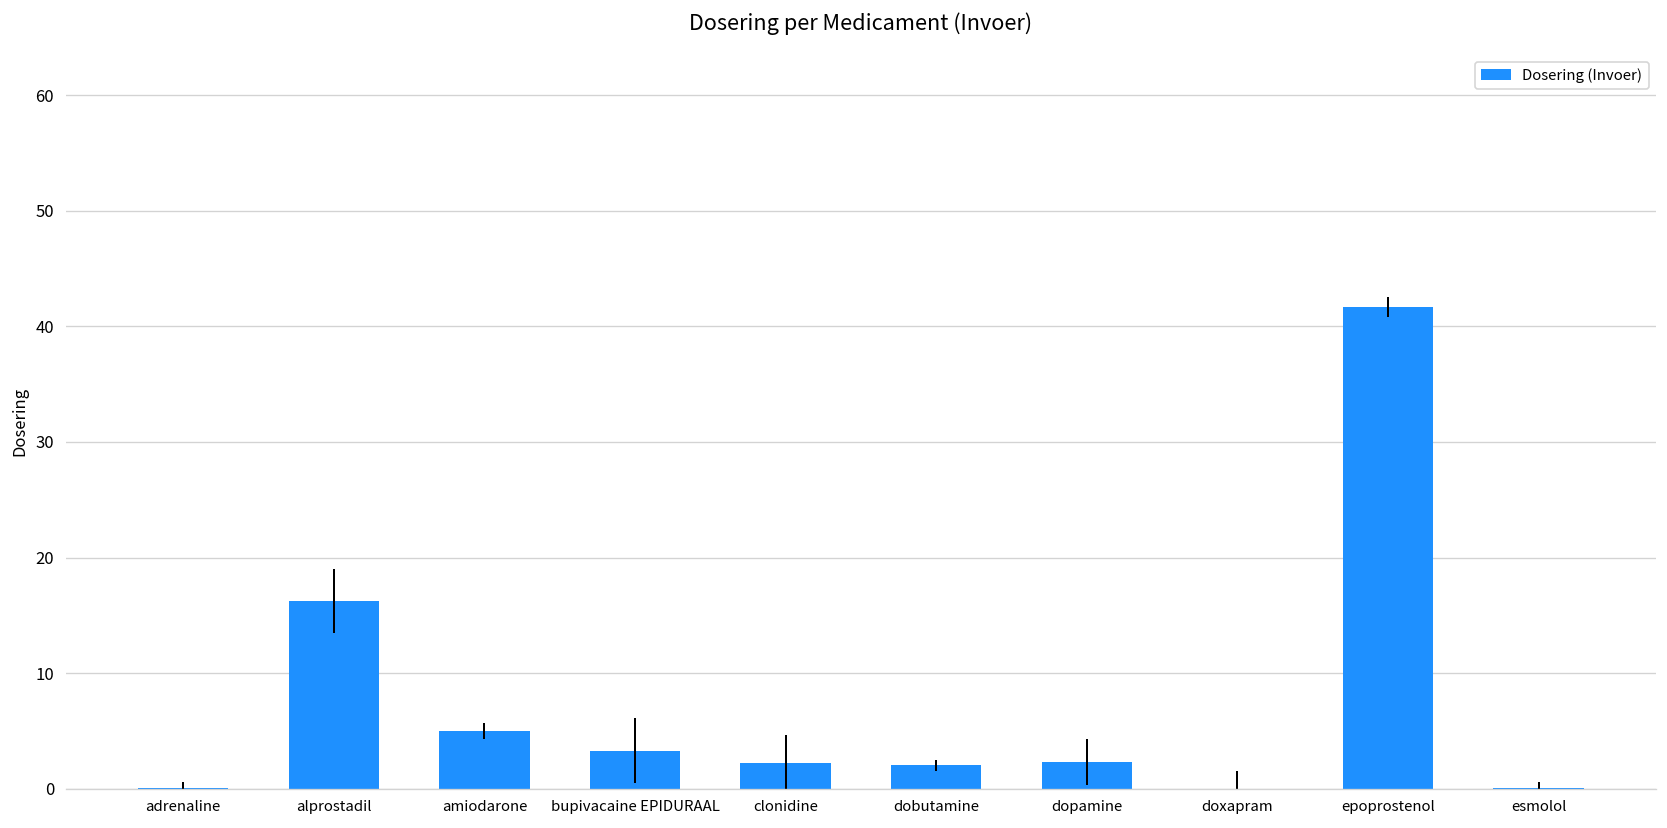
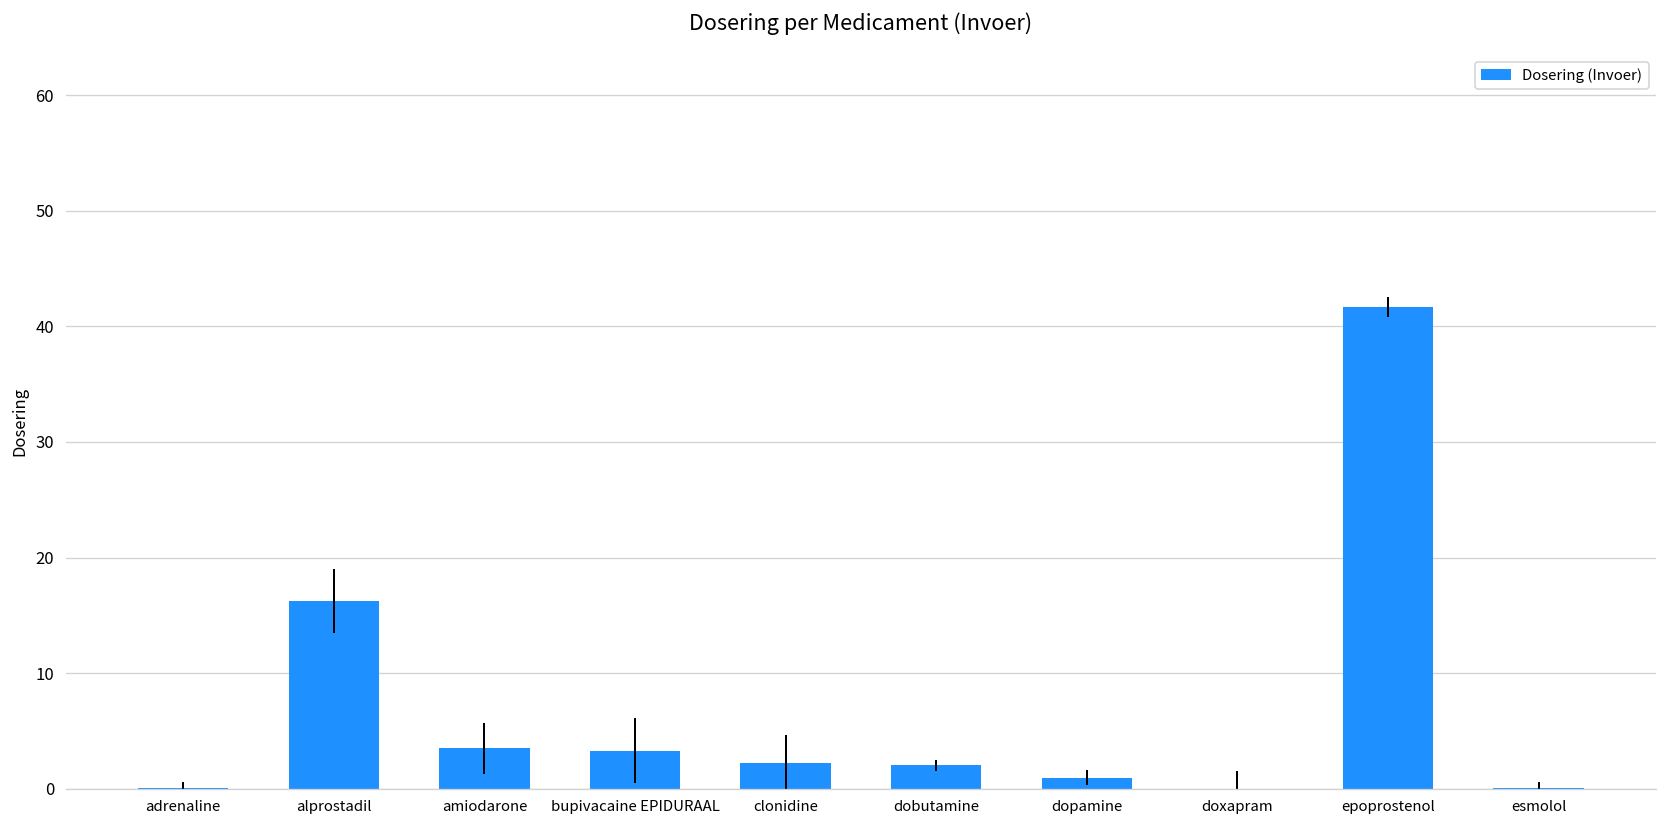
amiodarone: 5 -> 4
dopamine: 2 -> 1
